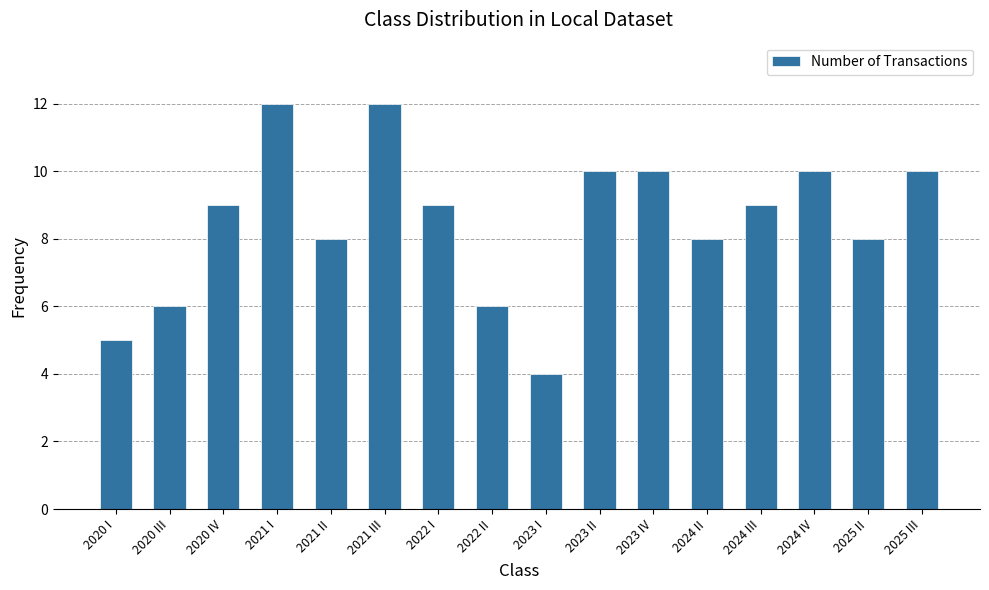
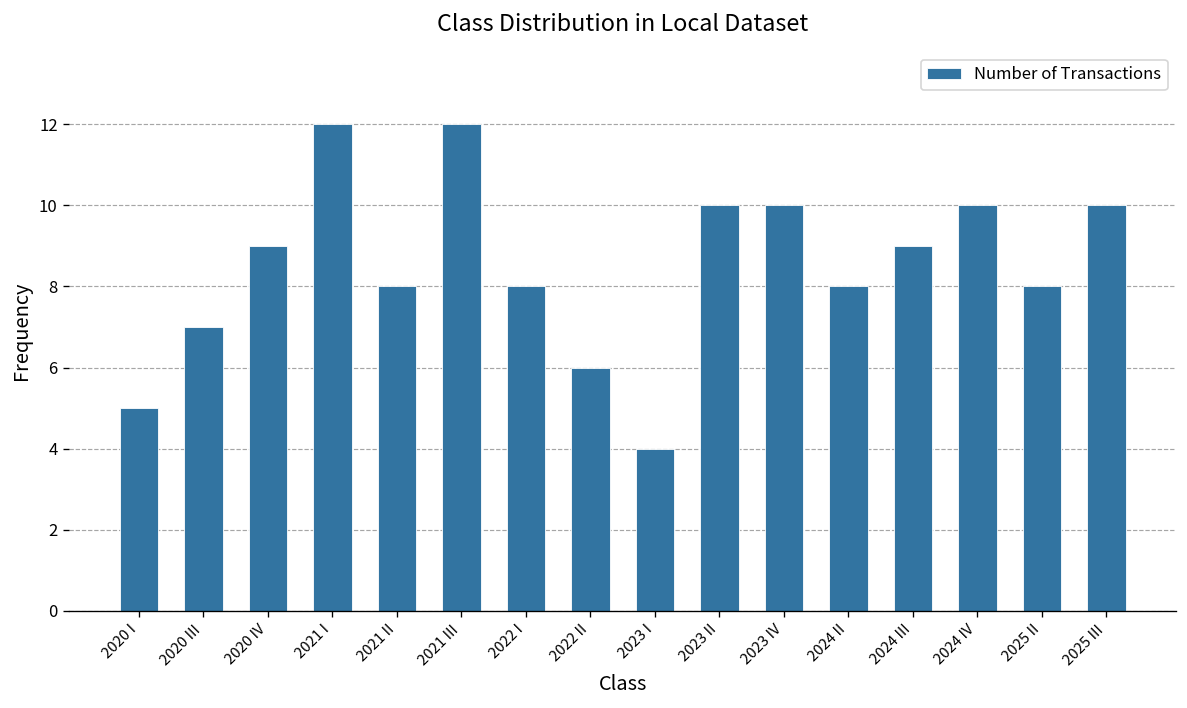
2020 III: 6 -> 7
2022 I: 9 -> 8
